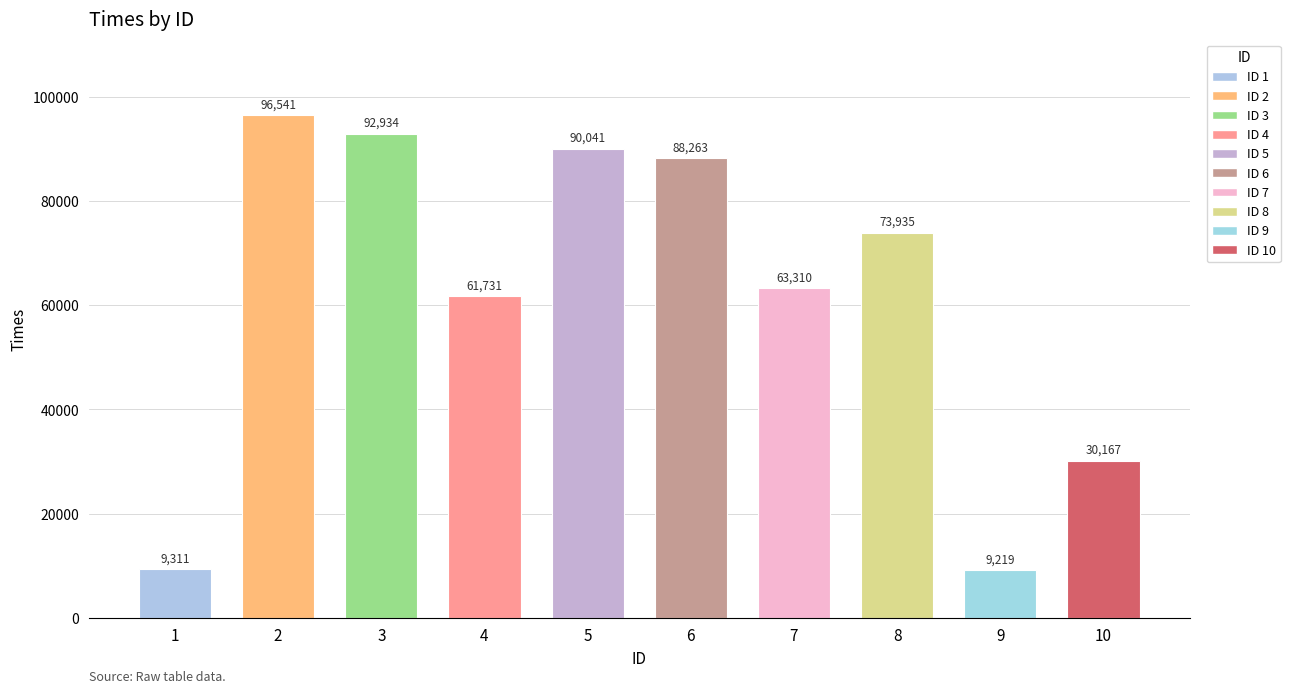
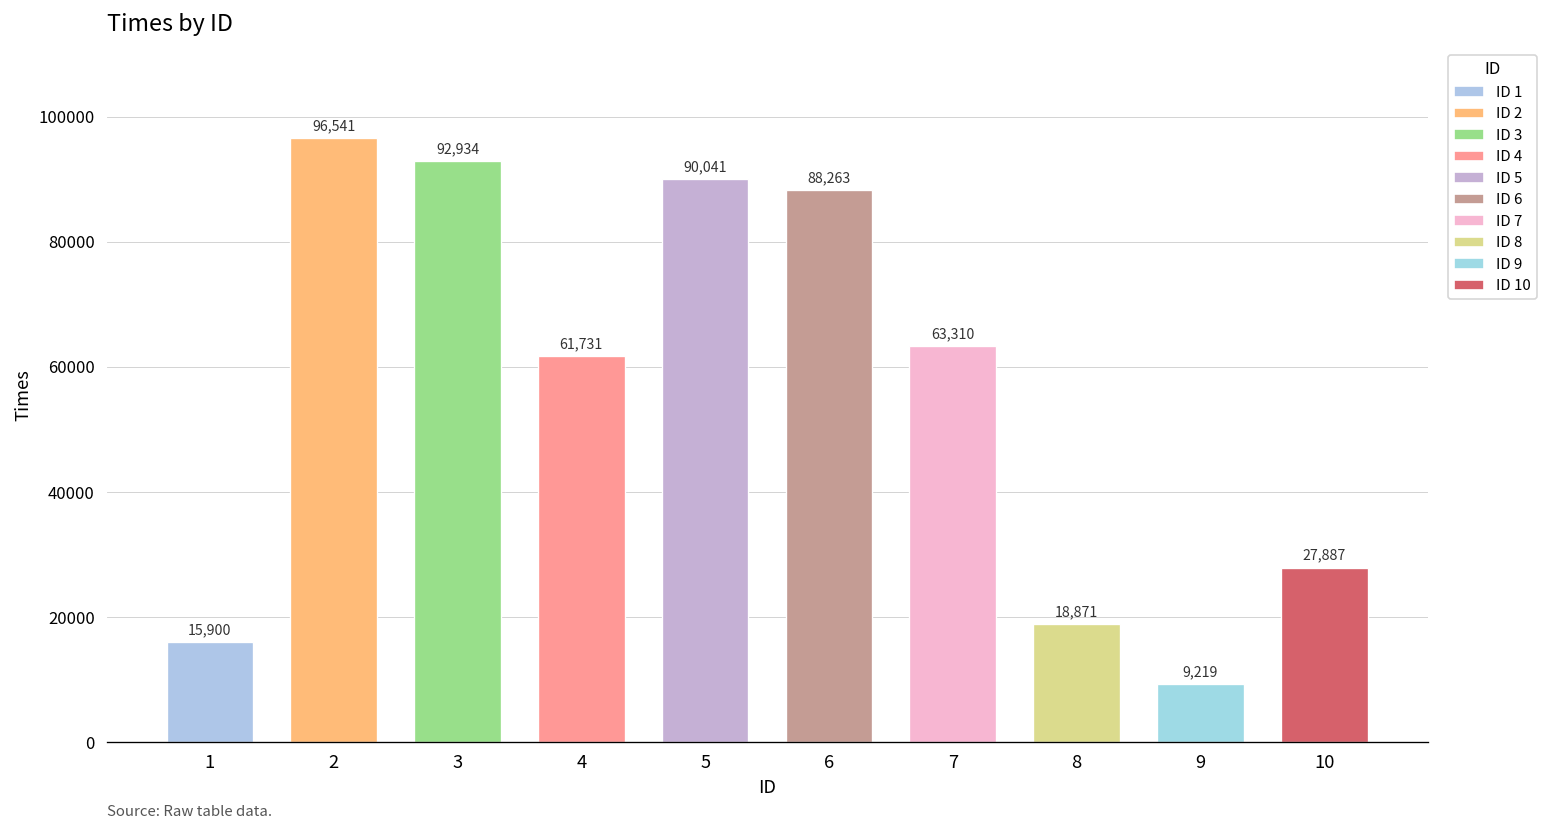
1: 9,311 -> 15,900
8: 73,935 -> 18,871
10: 30,167 -> 27,887
